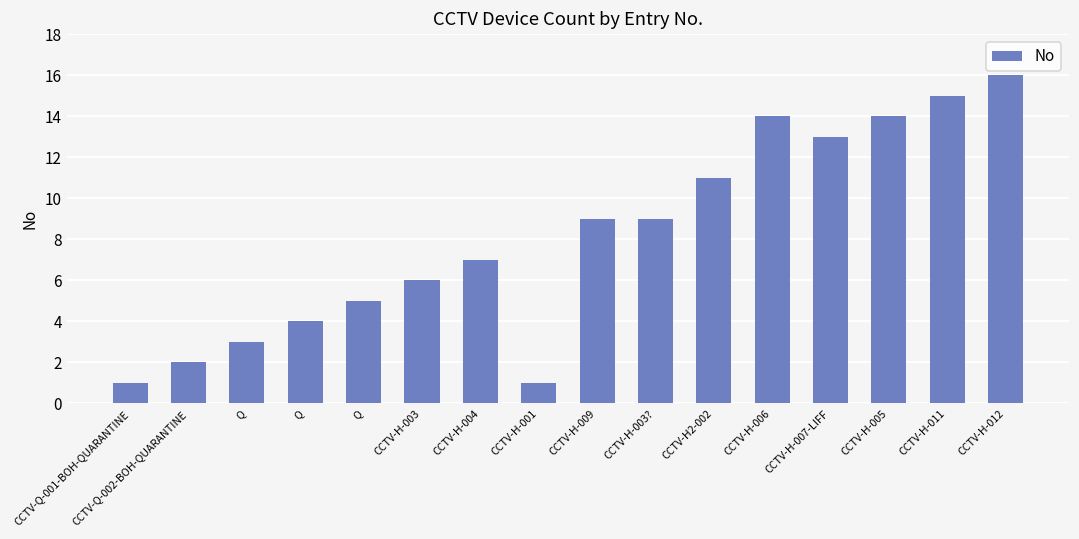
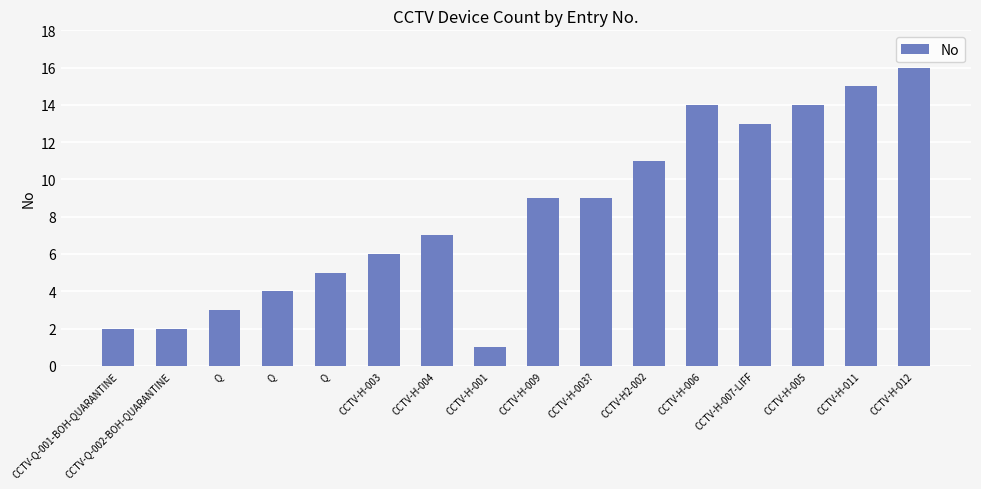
CCTV-Q-001-BOH-QUARANTINE: 1 -> 2
